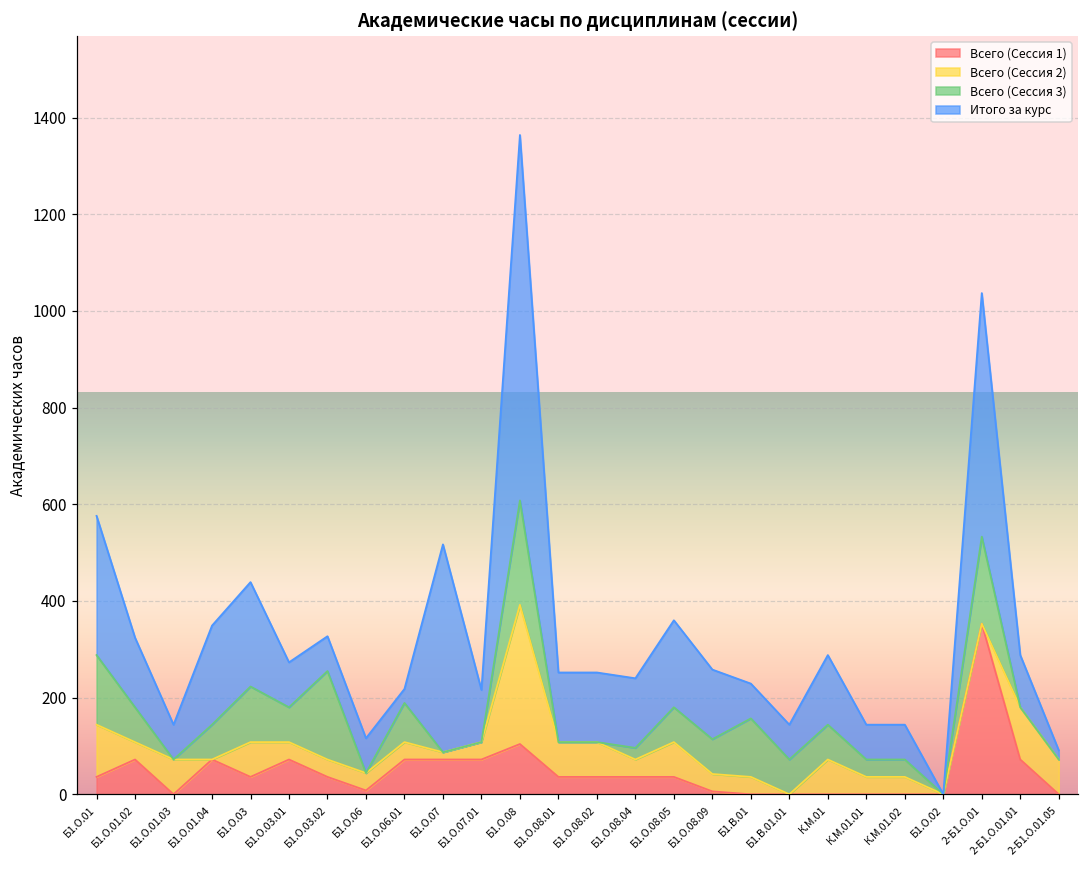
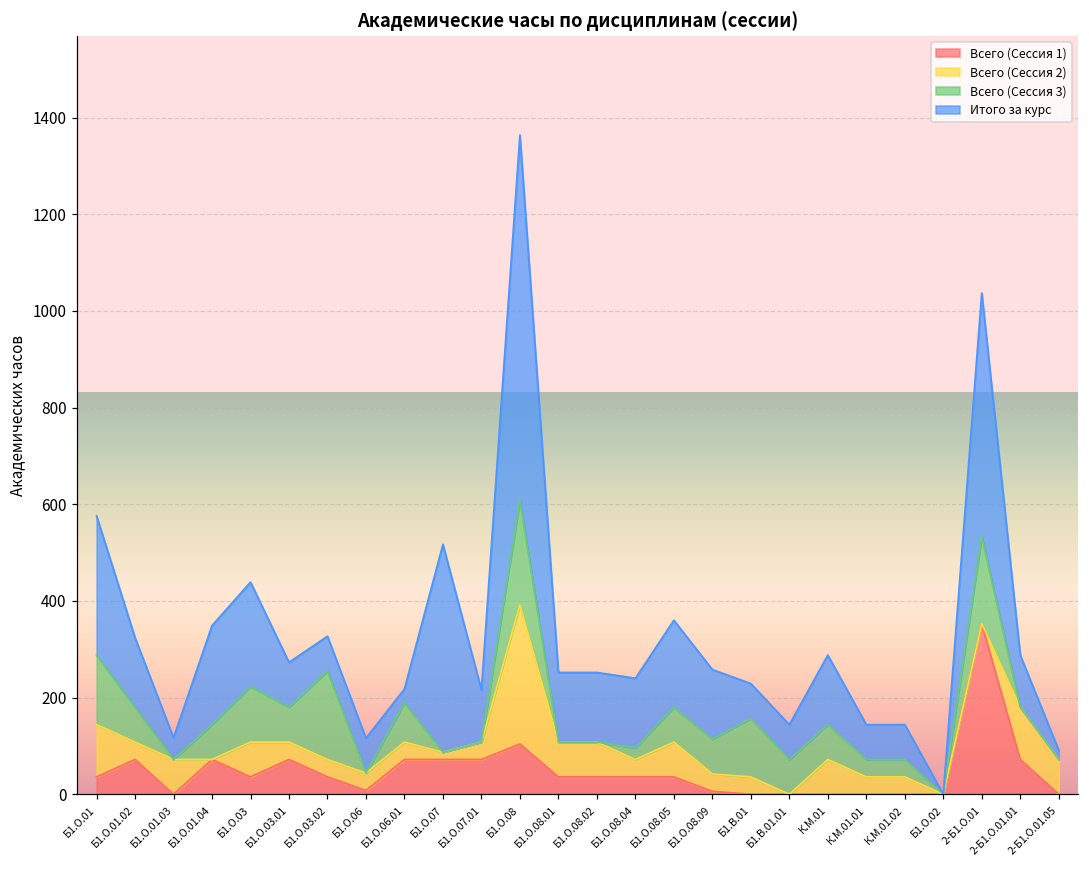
Итого за курс, Б1.О.01.03: 70 -> 50
